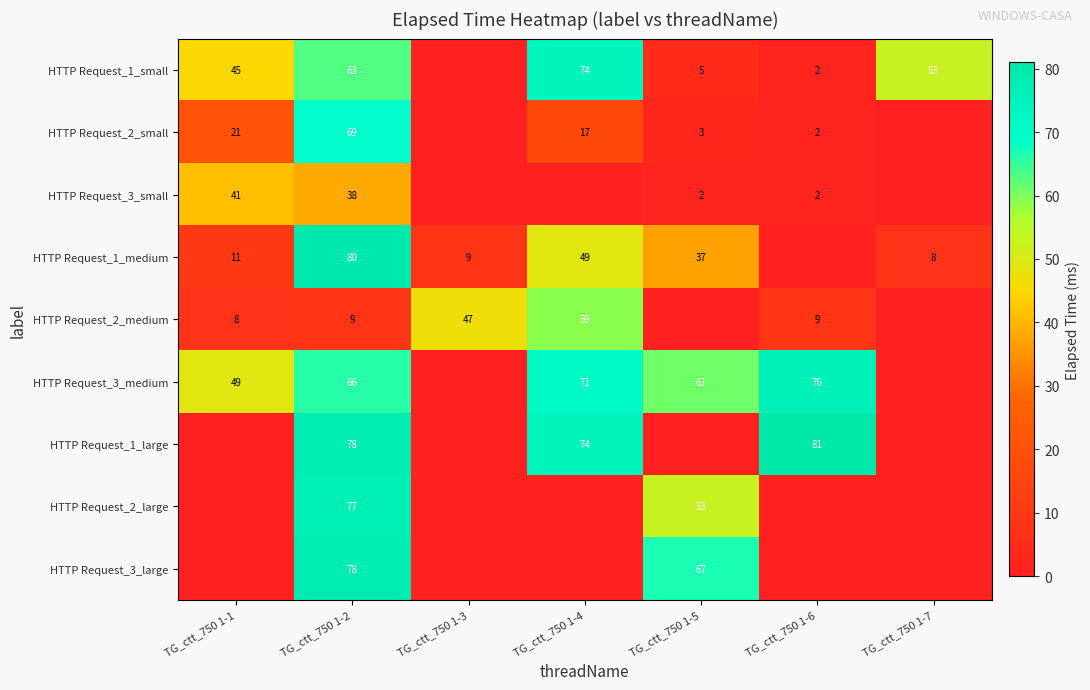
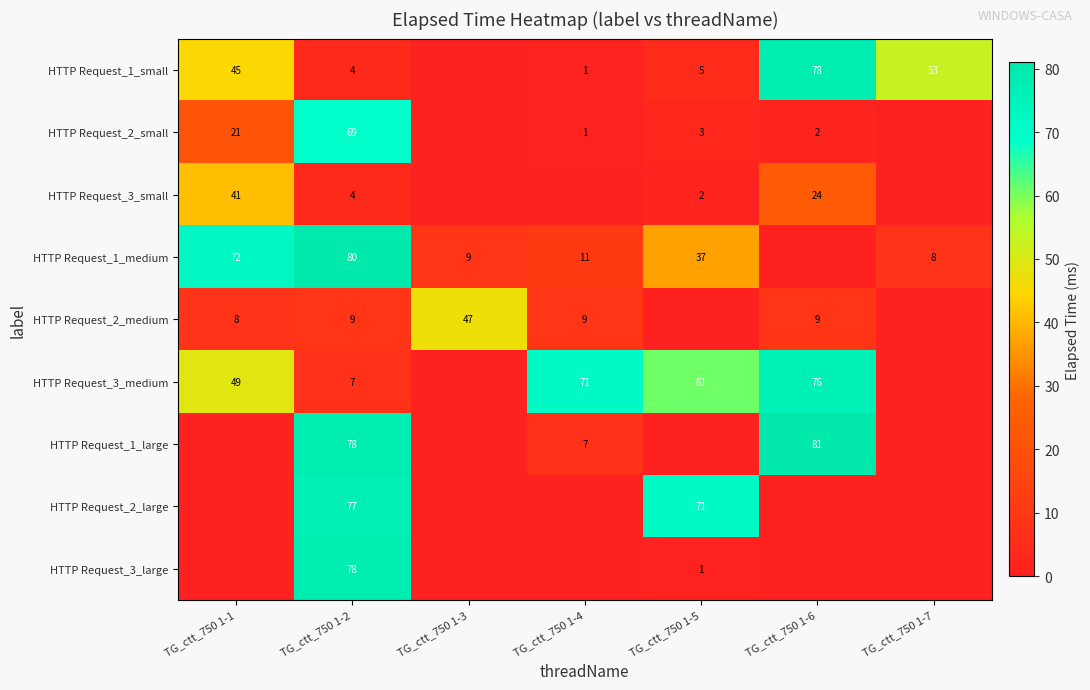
HTTP Request_1_small, TG_ctt_750 1-2: 63 -> 4
HTTP Request_1_small, TG_ctt_750 1-4: 74 -> 1
HTTP Request_1_small, TG_ctt_750 1-6: 2 -> 78
HTTP Request_2_small, TG_ctt_750 1-4: 17 -> 1
HTTP Request_3_small, TG_ctt_750 1-2: 38 -> 4
HTTP Request_3_small, TG_ctt_750 1-6: 2 -> 24
HTTP Request_1_medium, TG_ctt_750 1-1: 11 -> 72
HTTP Request_1_medium, TG_ctt_750 1-4: 49 -> 11
HTTP Request_2_medium, TG_ctt_750 1-4: 59 -> 9
HTTP Request_3_medium, TG_ctt_750 1-2: 66 -> 7
HTTP Request_1_large, TG_ctt_750 1-4: 74 -> 7
HTTP Request_2_large, TG_ctt_750 1-5: 53 -> 71
HTTP Request_3_large, TG_ctt_750 1-5: 67 -> 1
